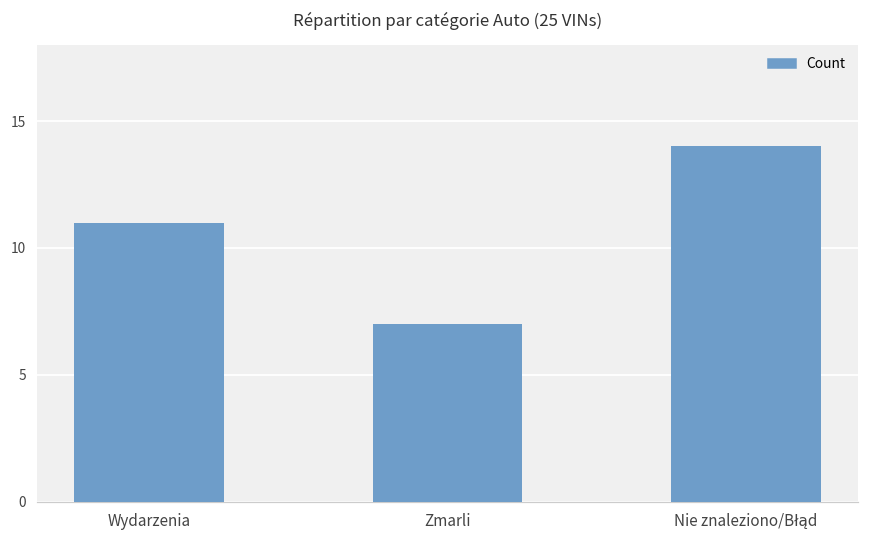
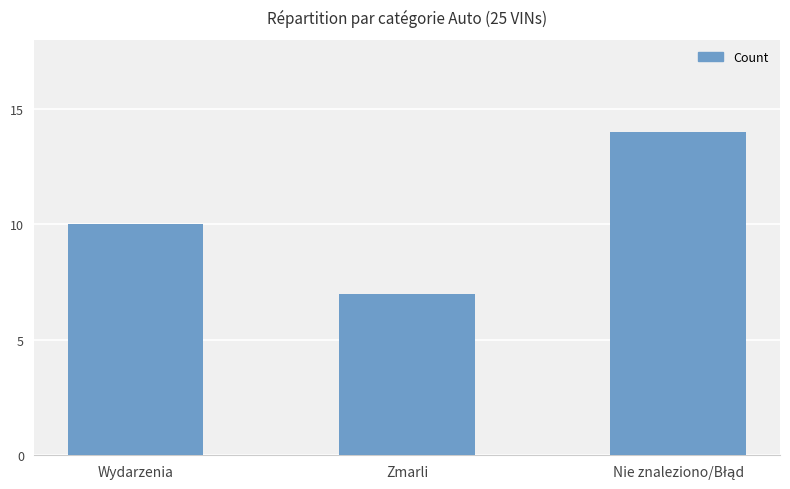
Wydarzenia: 11 -> 10
